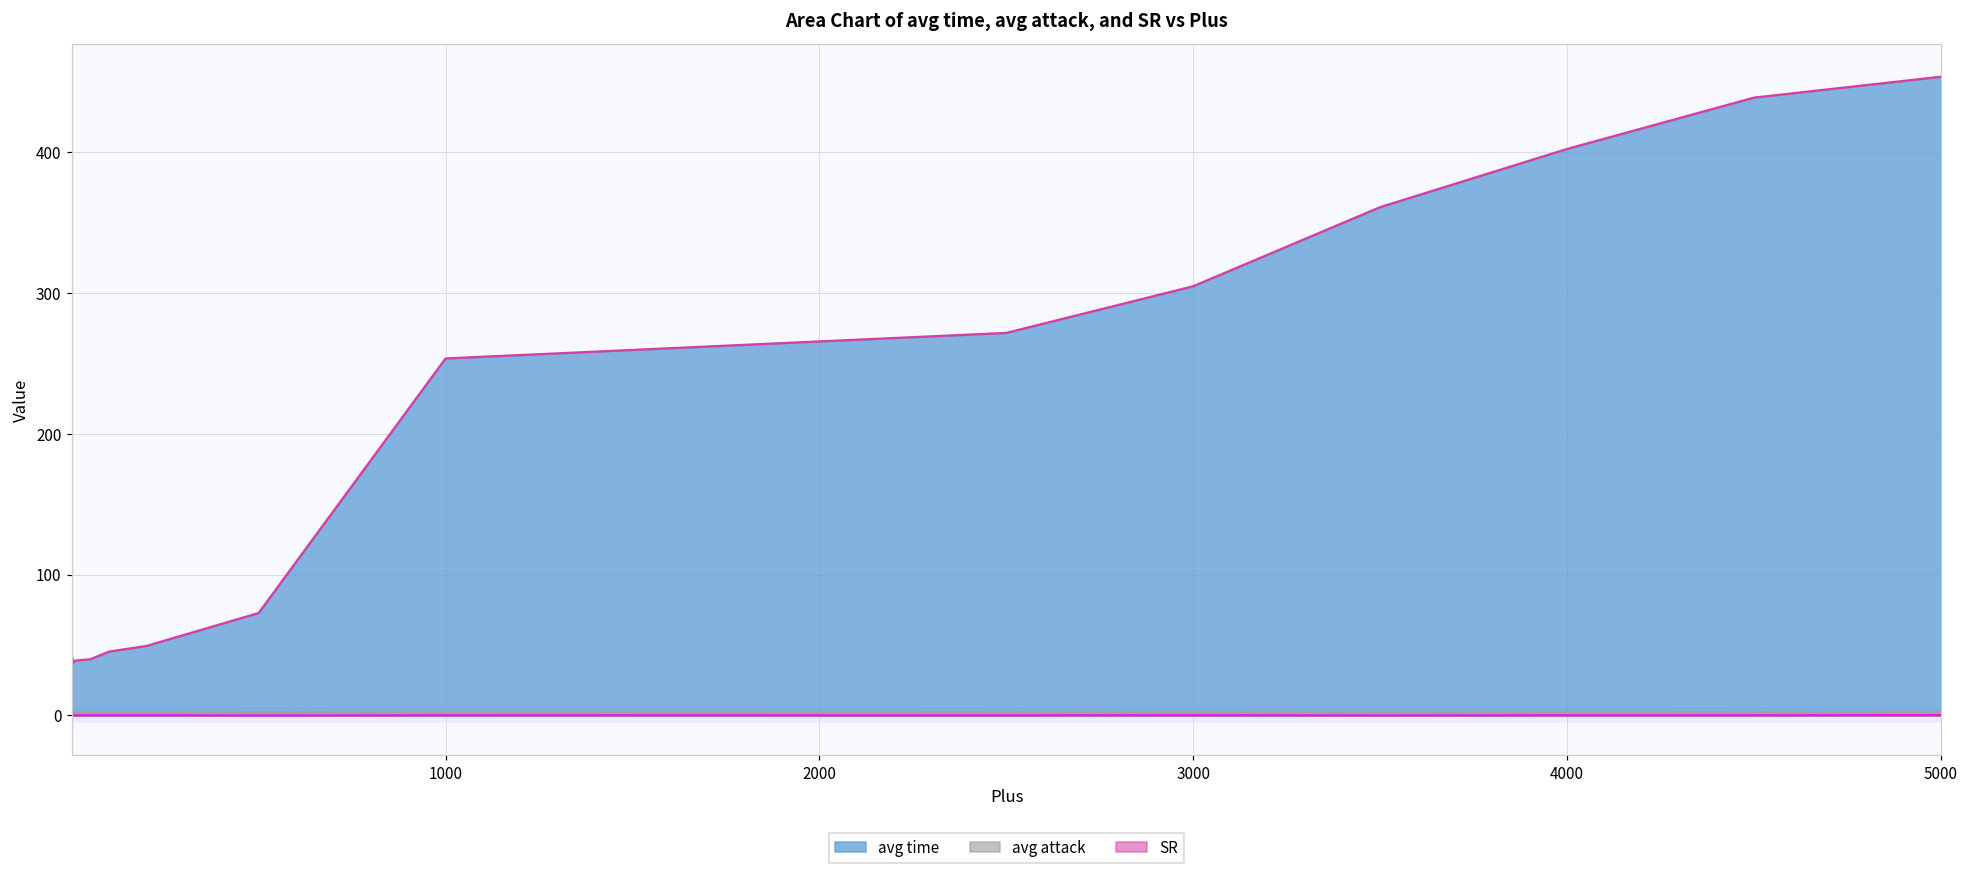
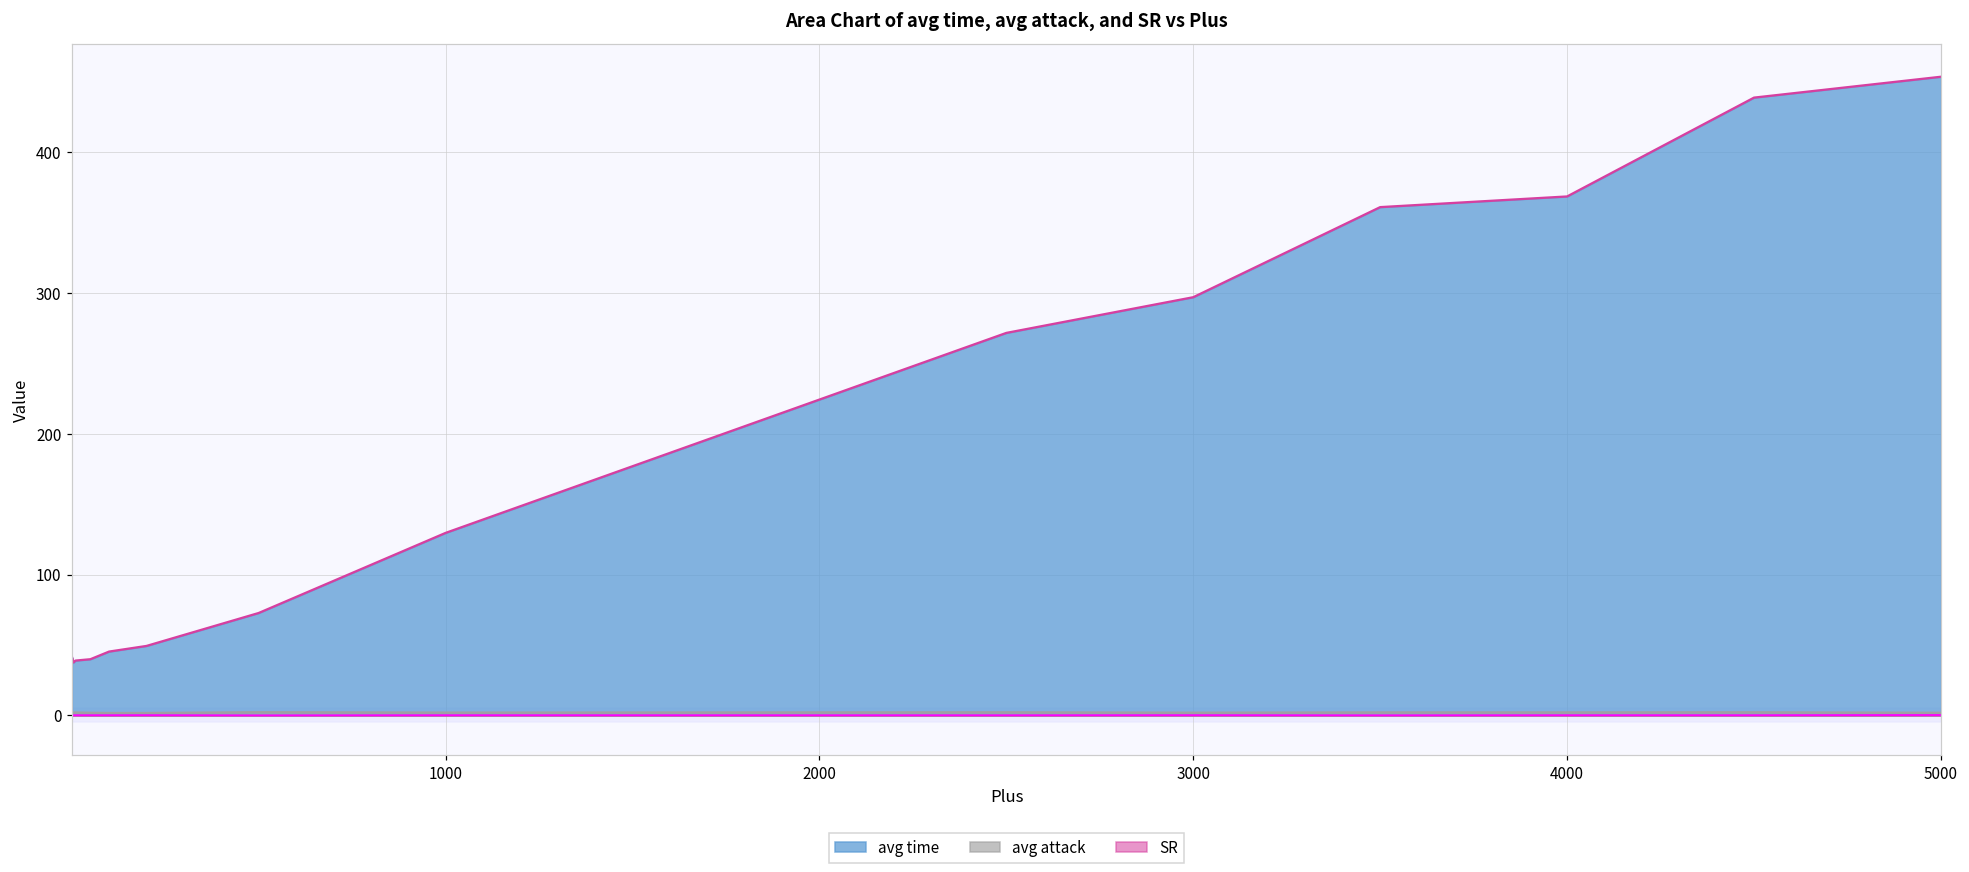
avg time, 1000: 254 -> 130
avg time, 3000: 305 -> 297
avg time, 4000: 402 -> 369
